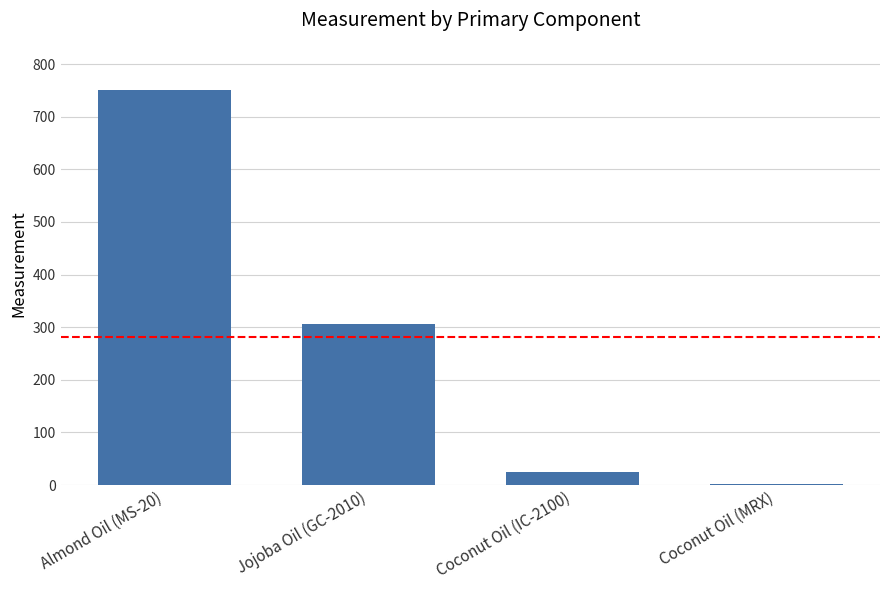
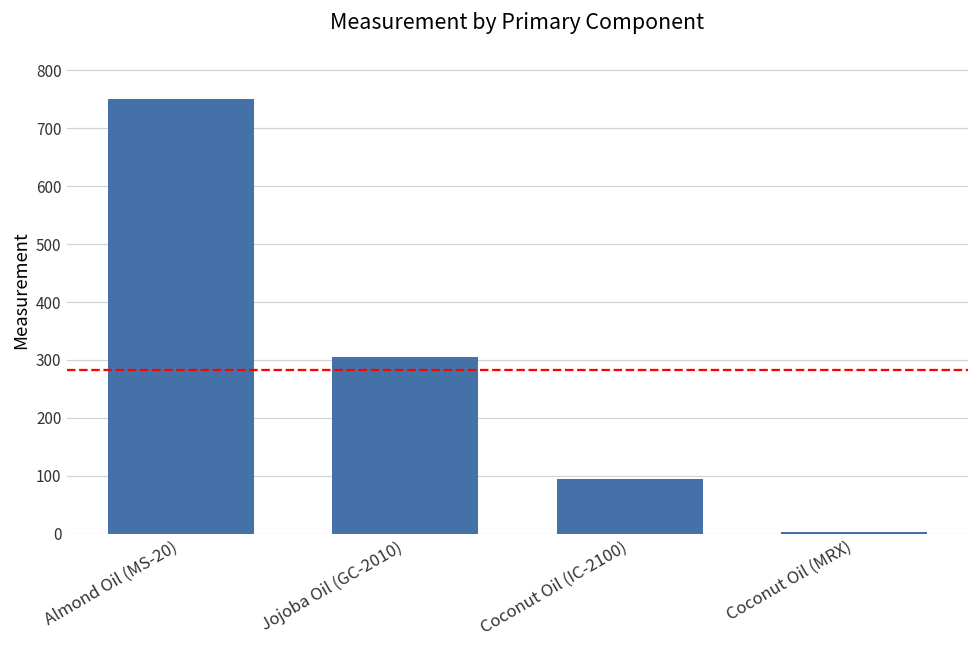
Coconut Oil (IC-2100): 30 -> 90
